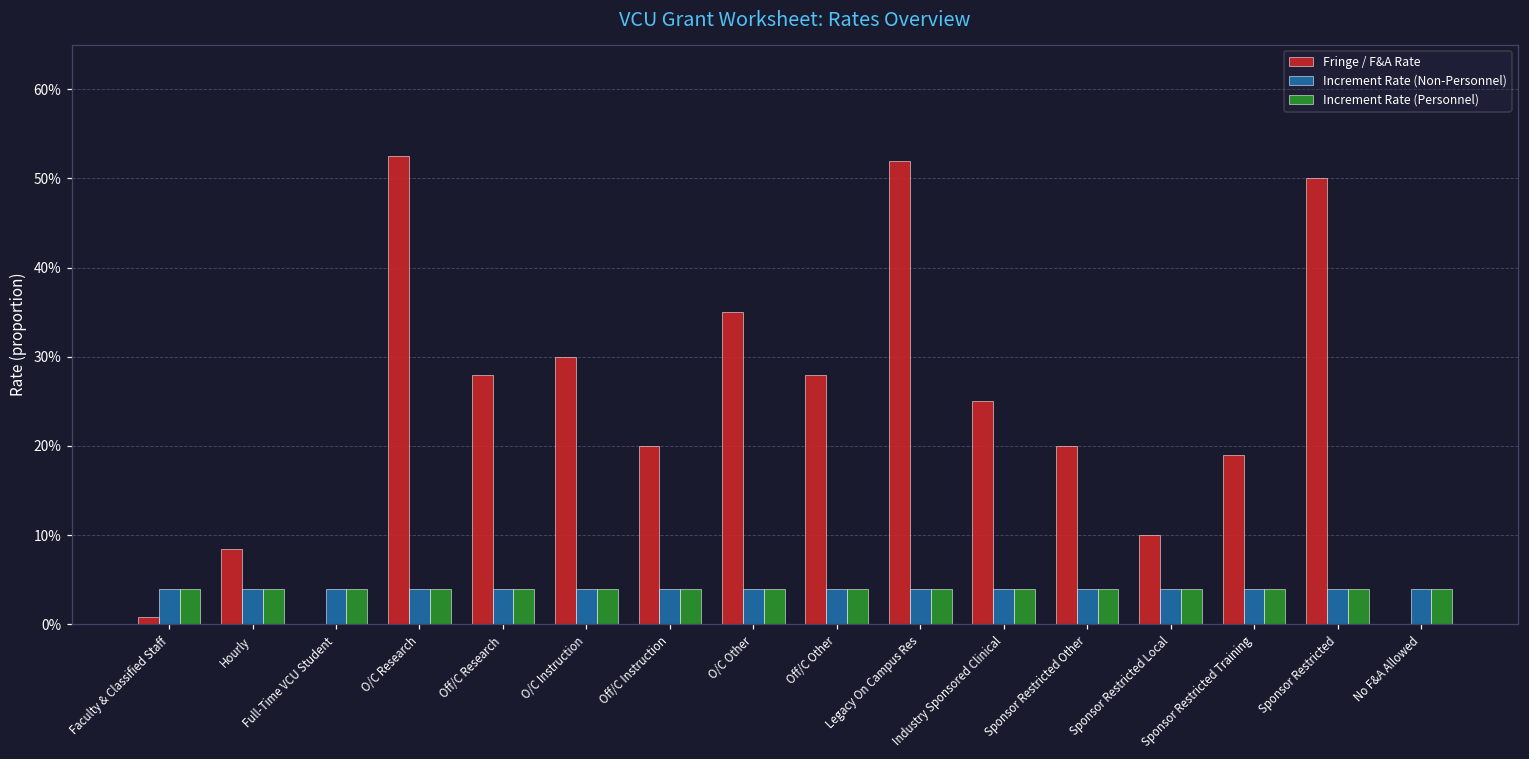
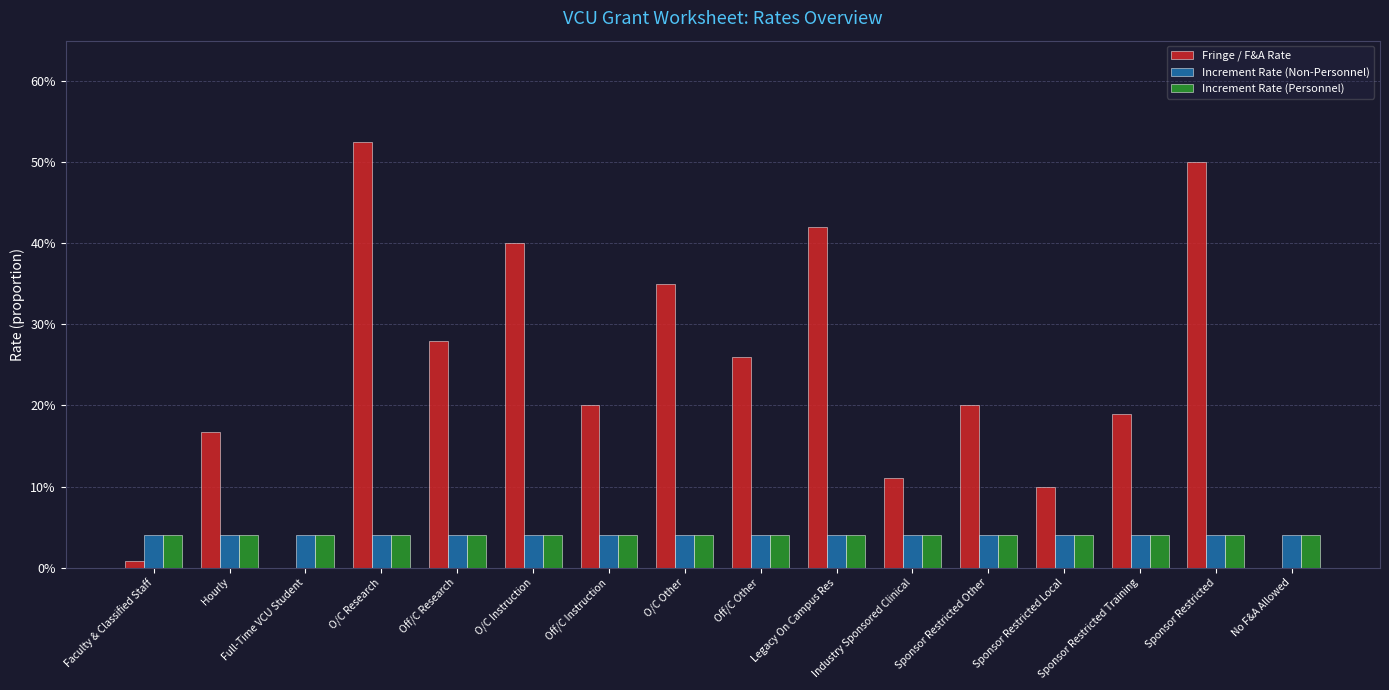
Fringe / F&A Rate, Hourly: 9% -> 17%
Fringe / F&A Rate, O/C Instruction: 30% -> 40%
Fringe / F&A Rate, Off/C Other: 28% -> 26%
Fringe / F&A Rate, Legacy On Campus Res: 52% -> 42%
Fringe / F&A Rate, Industry Sponsored Clinical: 25% -> 11%
